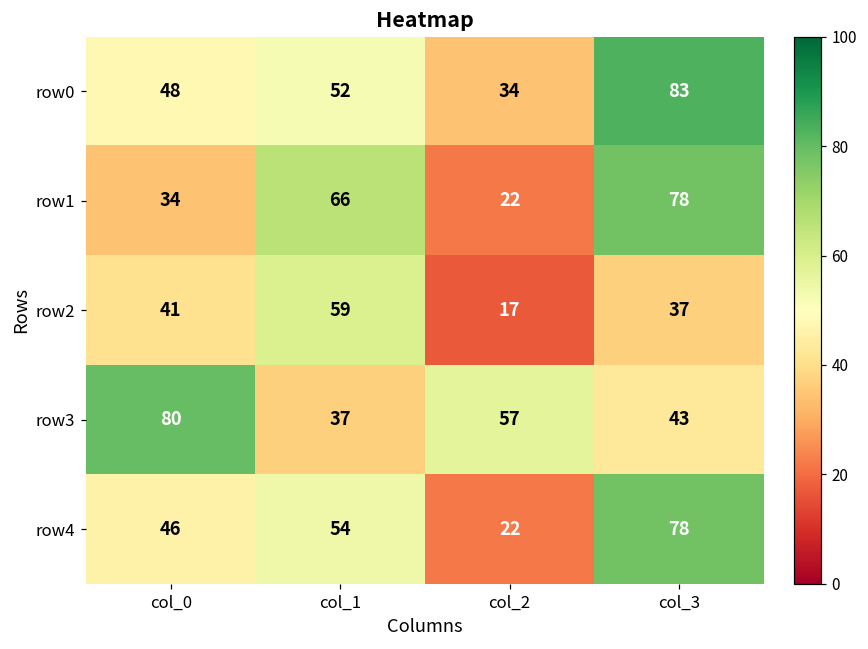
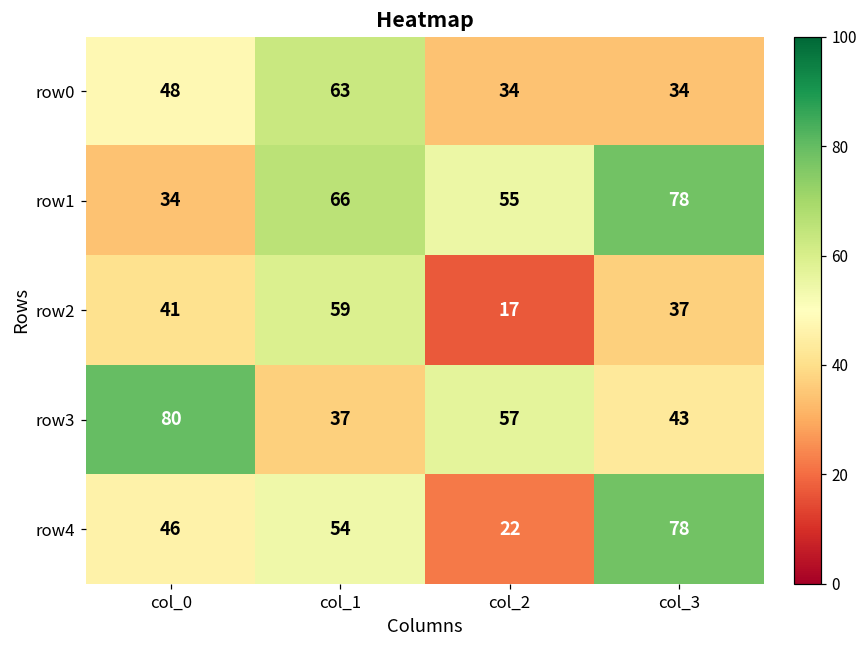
row0, col_1: 52 -> 63
row0, col_3: 83 -> 34
row1, col_2: 22 -> 55
